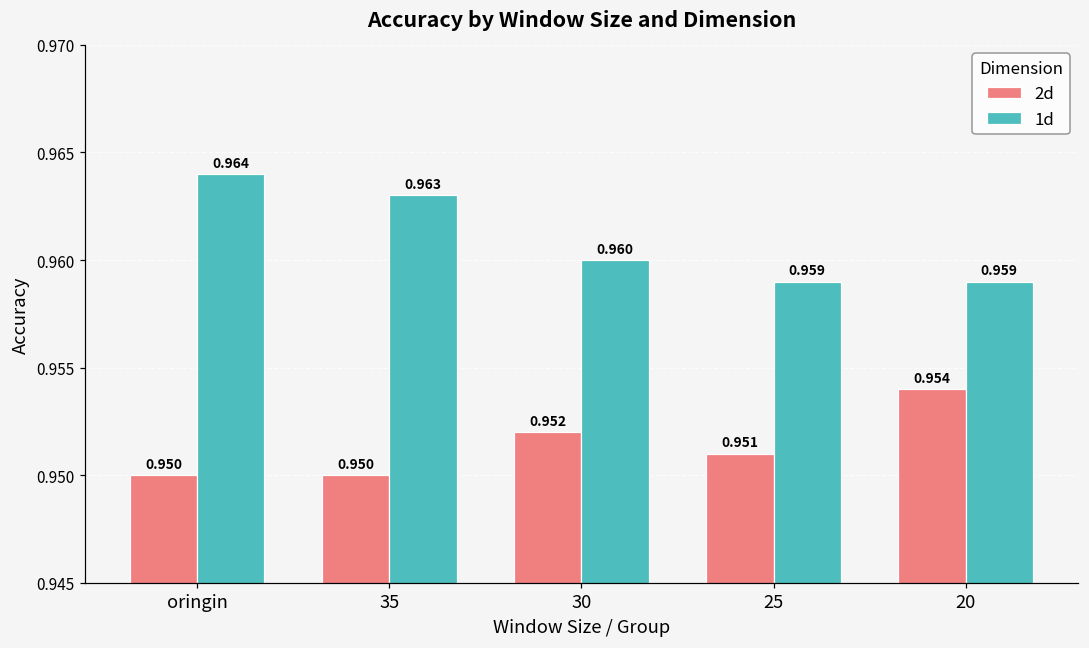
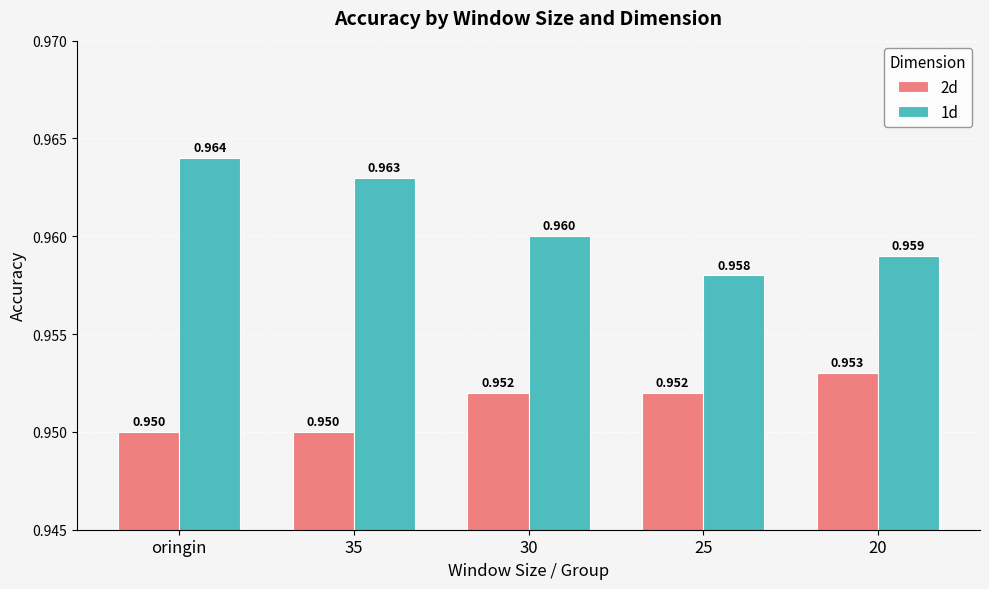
2d, 25: 0.951 -> 0.952
1d, 25: 0.959 -> 0.958
2d, 20: 0.954 -> 0.953
